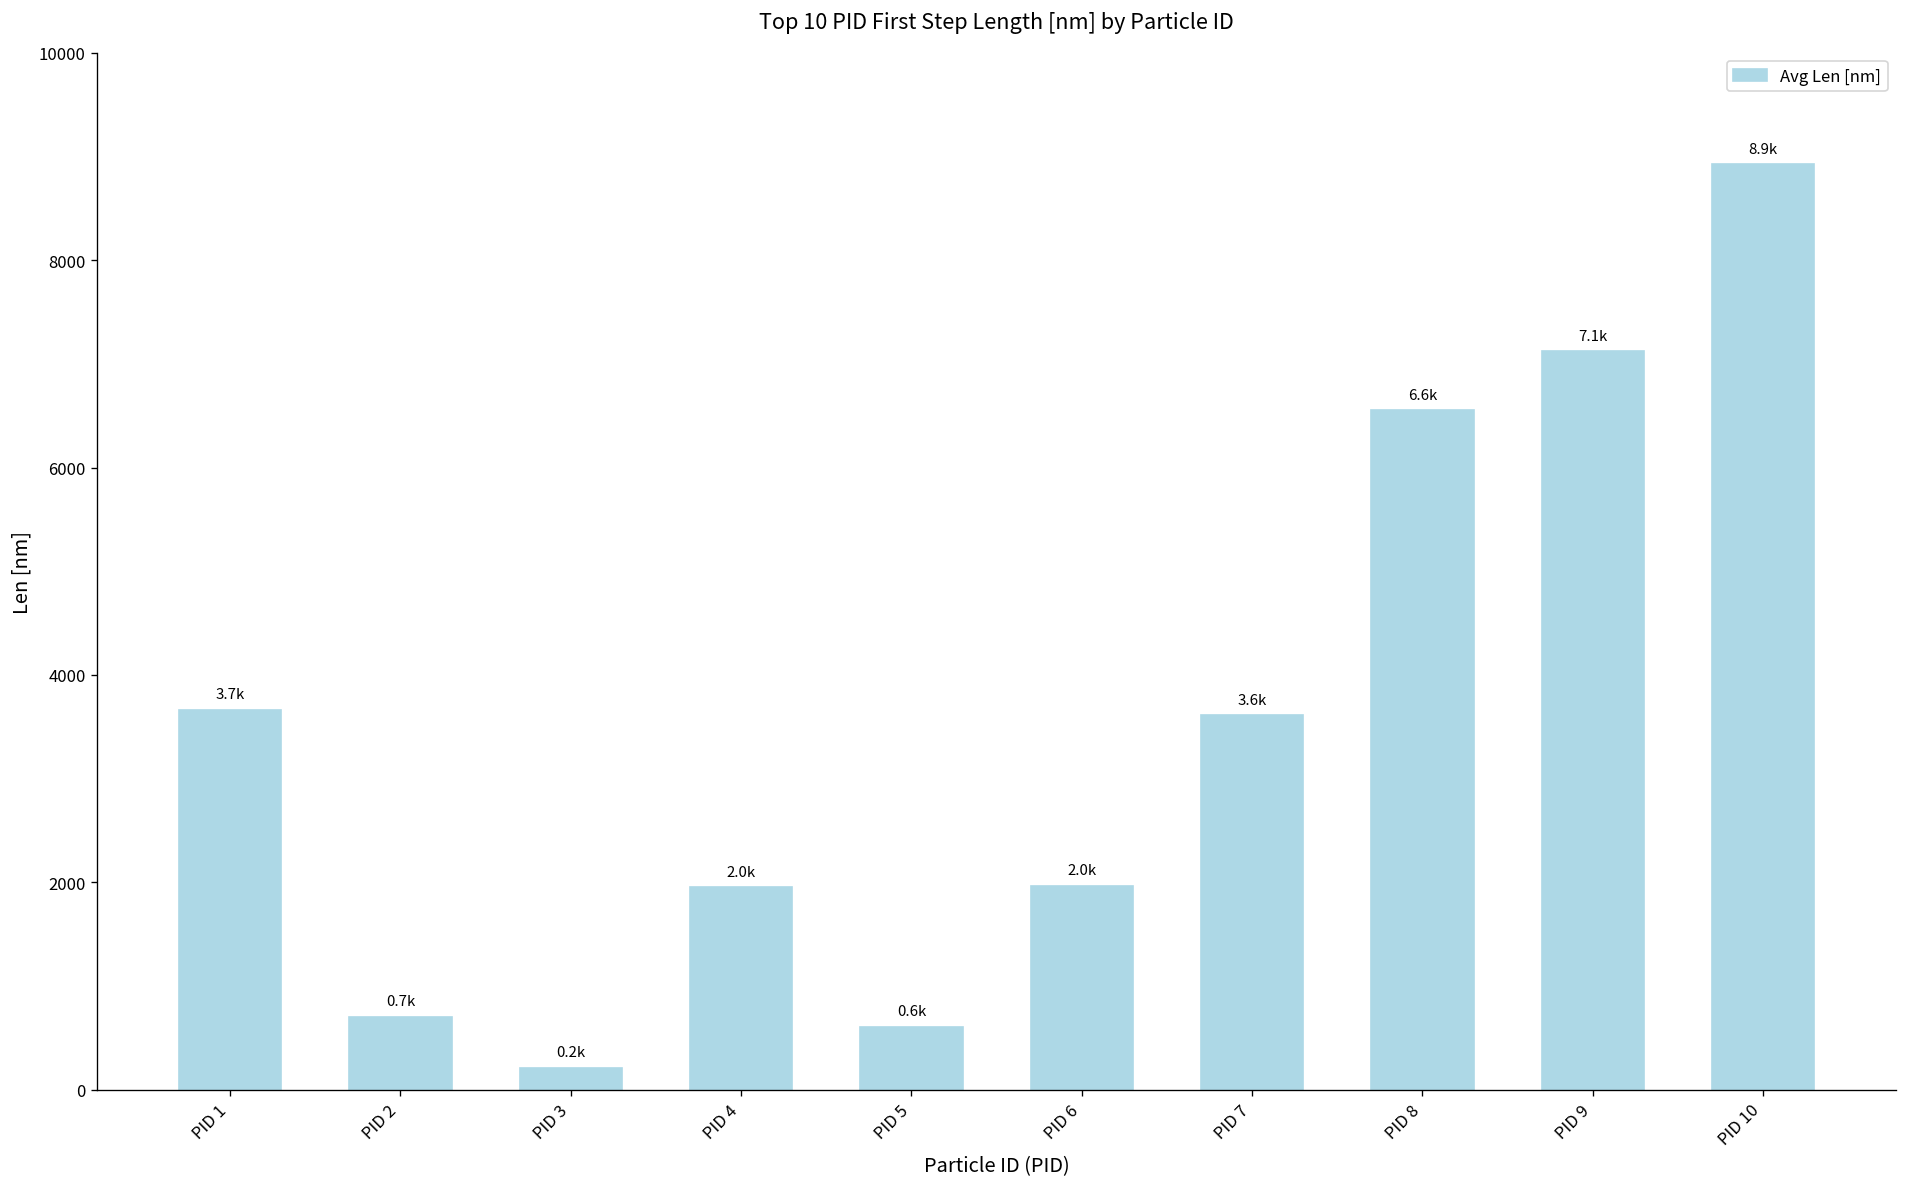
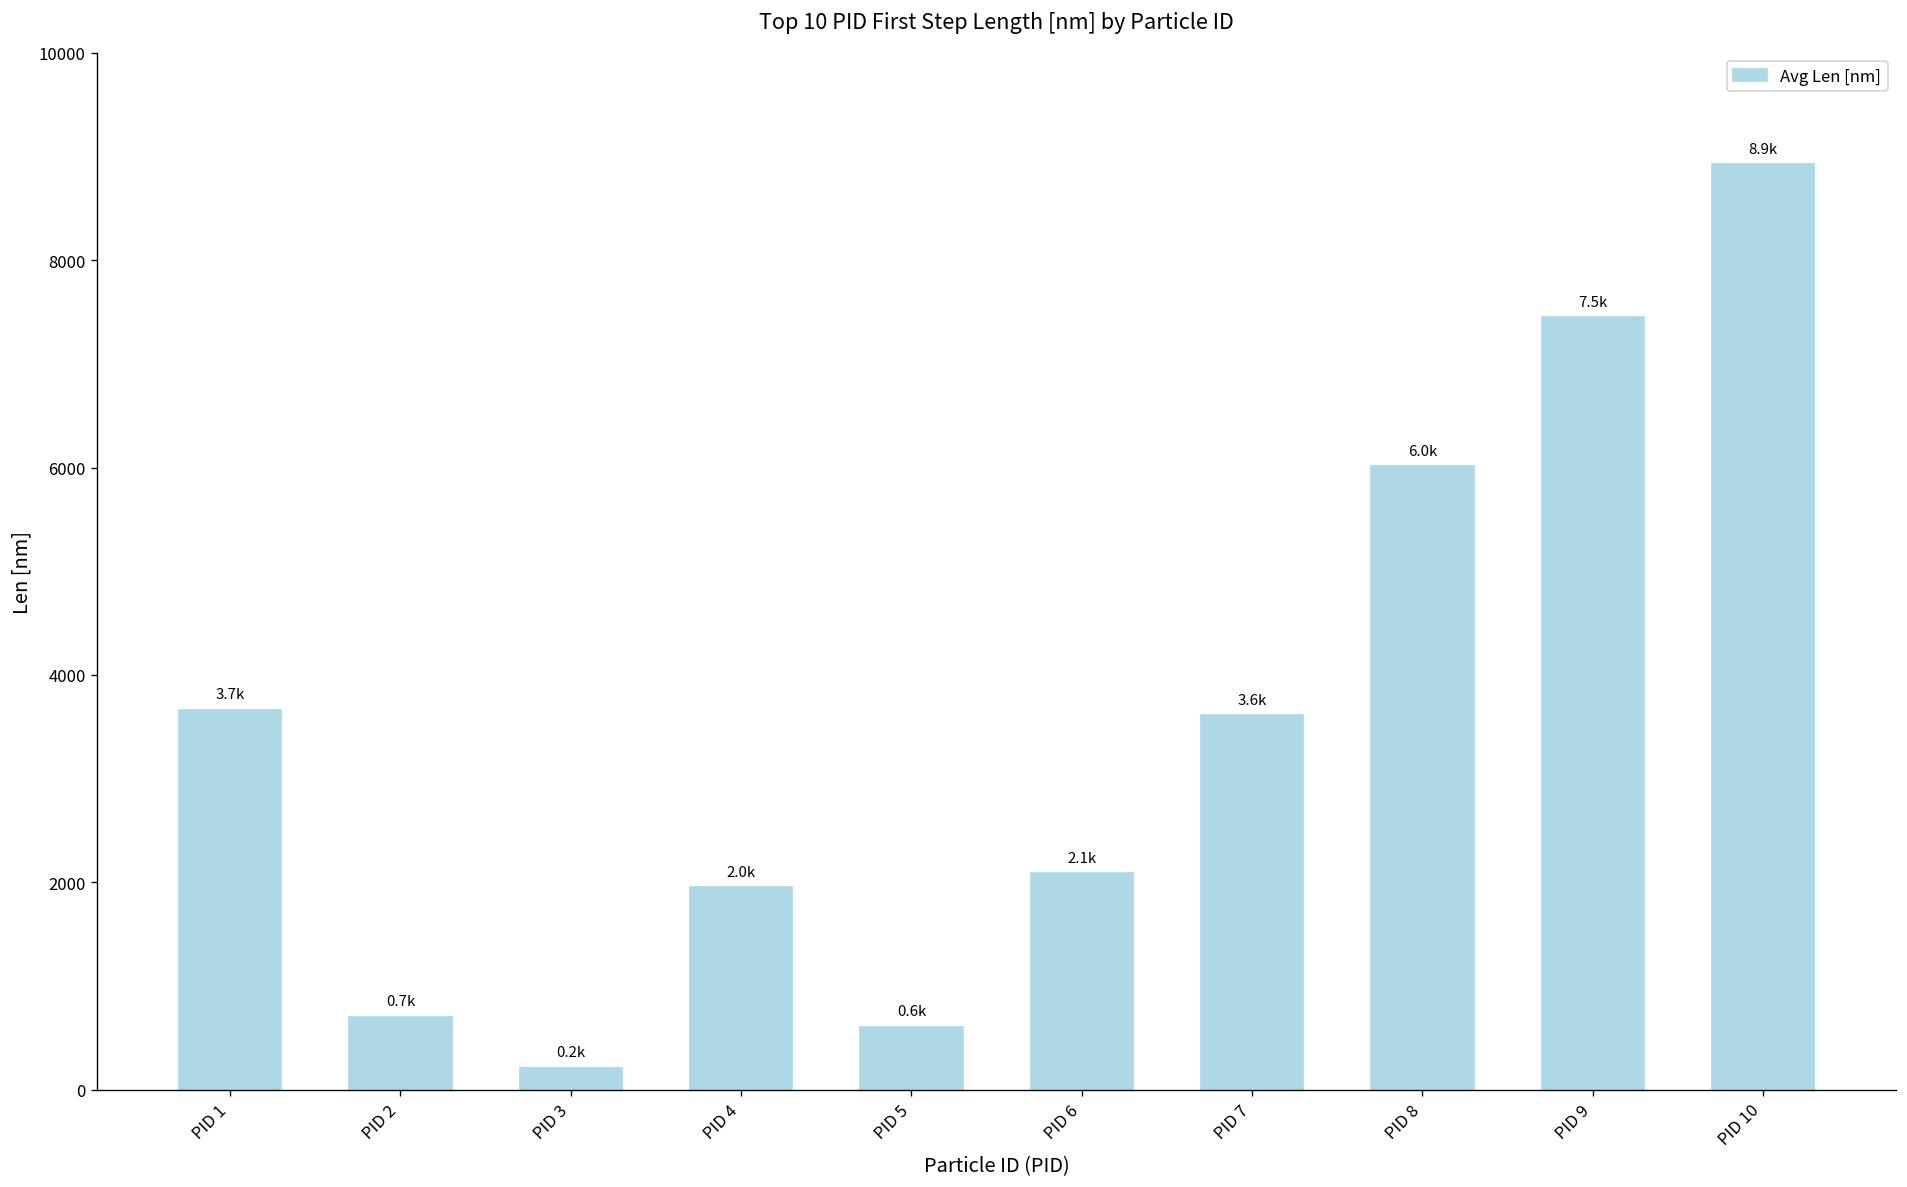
PID 6: 2.0k -> 2.1k
PID 8: 6.6k -> 6.0k
PID 9: 7.1k -> 7.5k
